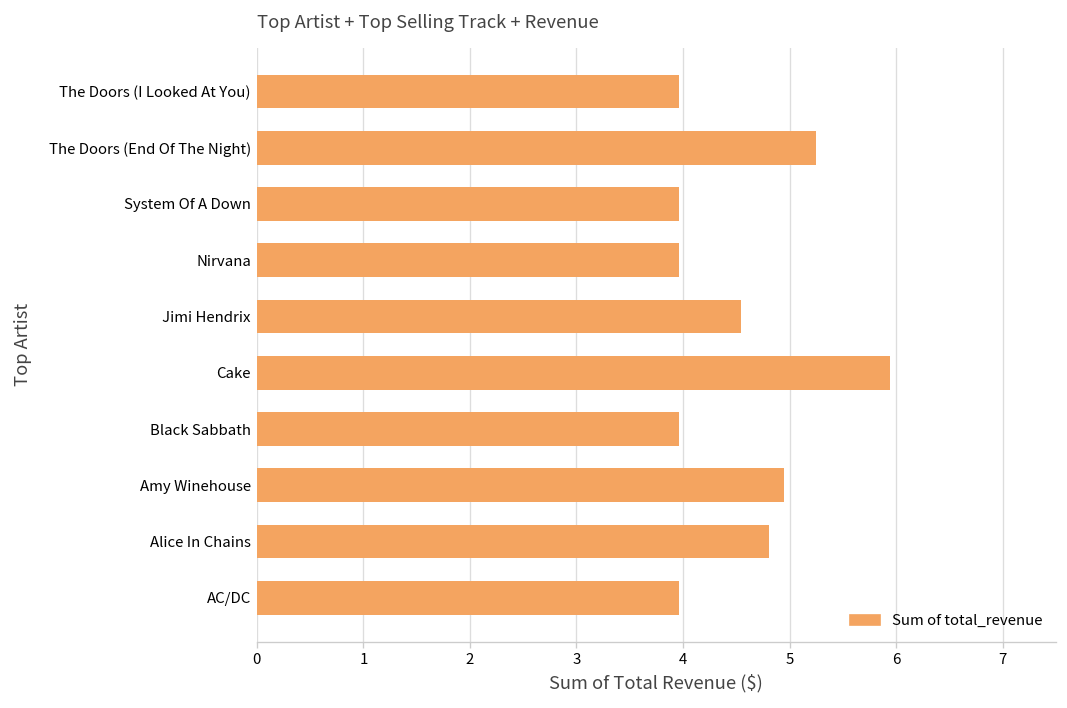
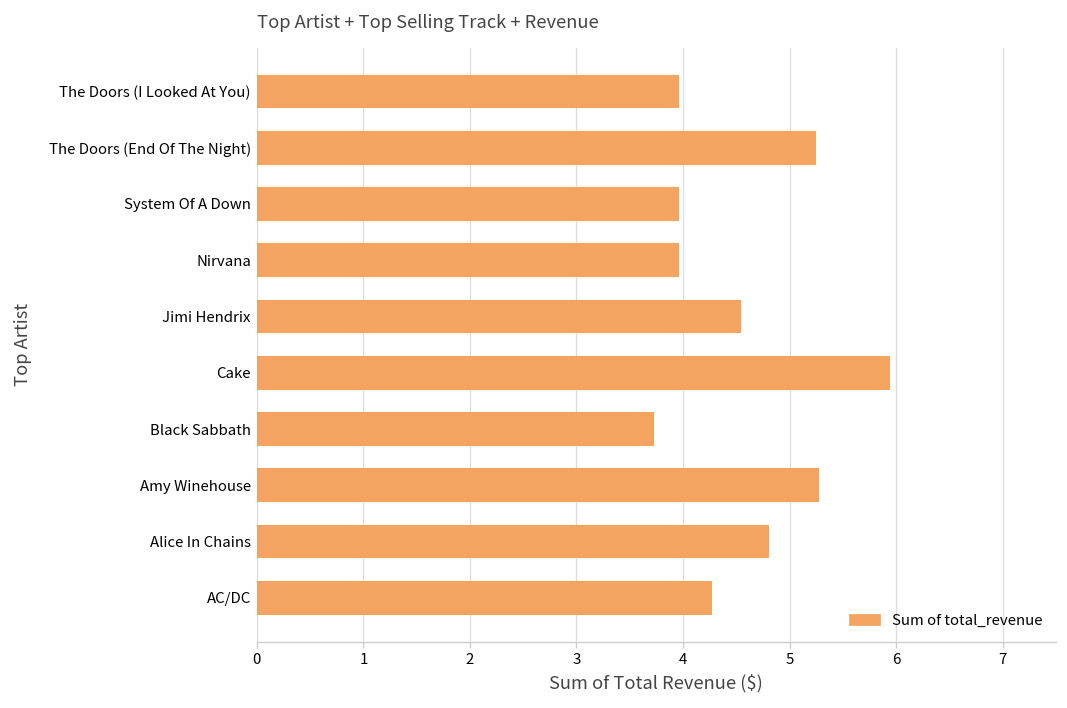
Black Sabbath: 4.0 -> 3.7
Amy Winehouse: 5.0 -> 5.3
AC/DC: 4.0 -> 4.3
